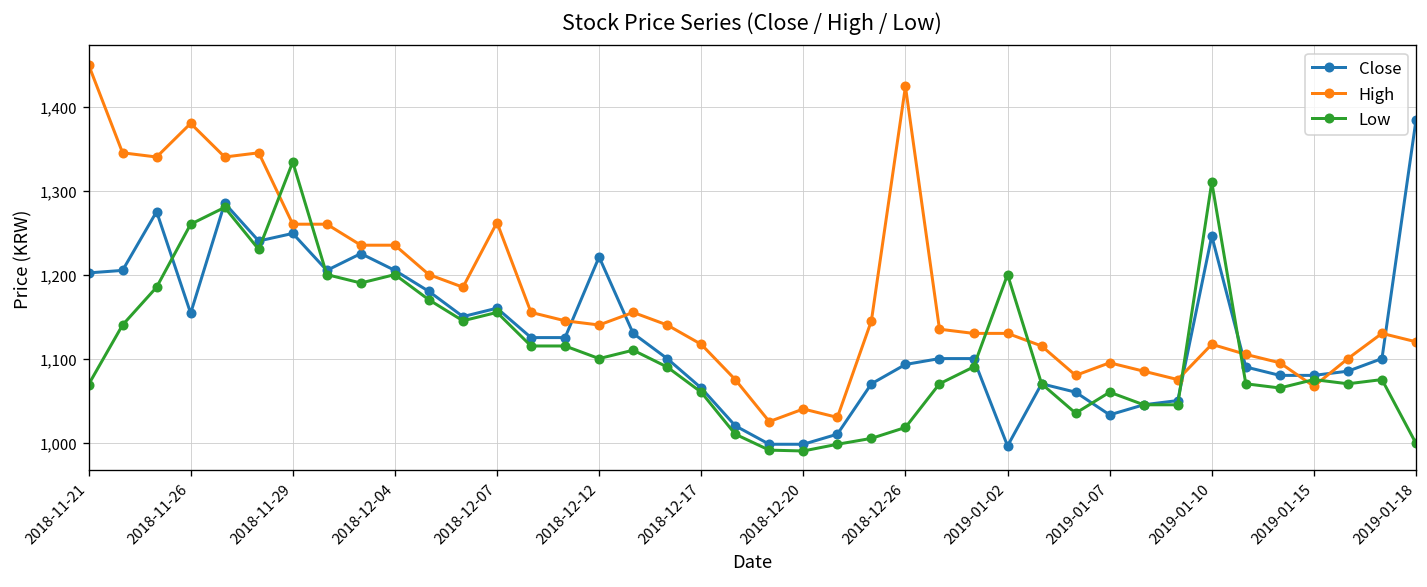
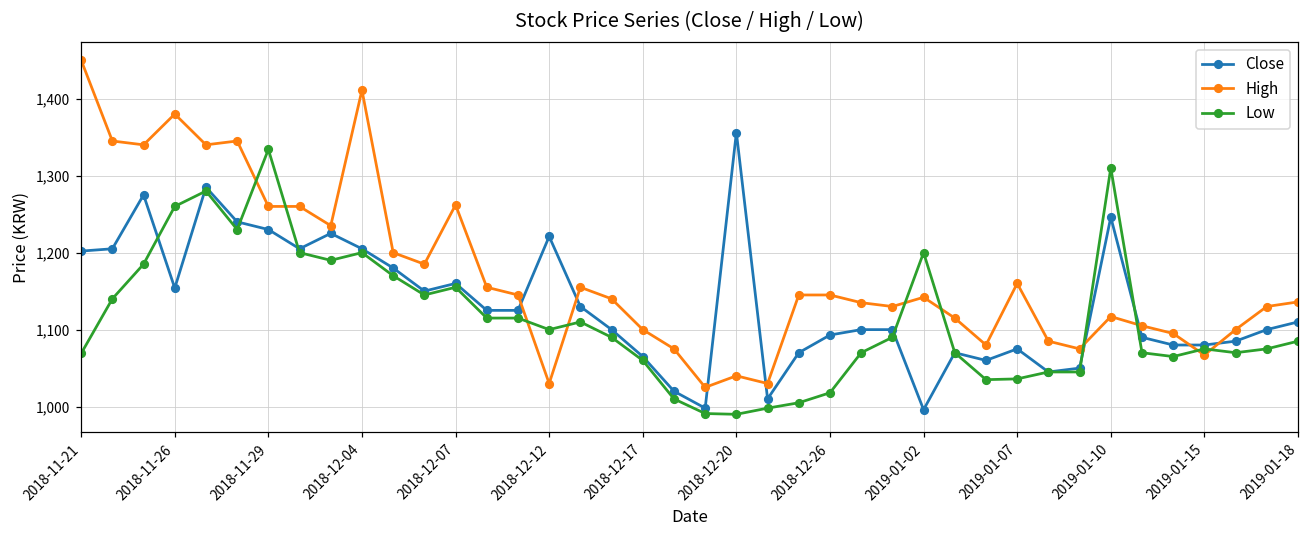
Close, 2018-11-29: 1,250 -> 1,230
High, 2018-12-04: 1,240 -> 1,410
High, 2018-12-12: 1,140 -> 1,030
High, 2018-12-17: 1,120 -> 1,100
Close, 2018-12-20: 1,000 -> 1,360
High, 2018-12-26: 1,420 -> 1,150
High, 2019-01-02: 1,130 -> 1,140
Close, 2019-01-07: 1,030 -> 1,080
High, 2019-01-07: 1,100 -> 1,160
Low, 2019-01-07: 1,060 -> 1,040
Close, 2019-01-18: 1,380 -> 1,110
High, 2019-01-18: 1,120 -> 1,140
Low, 2019-01-18: 1,000 -> 1,090
